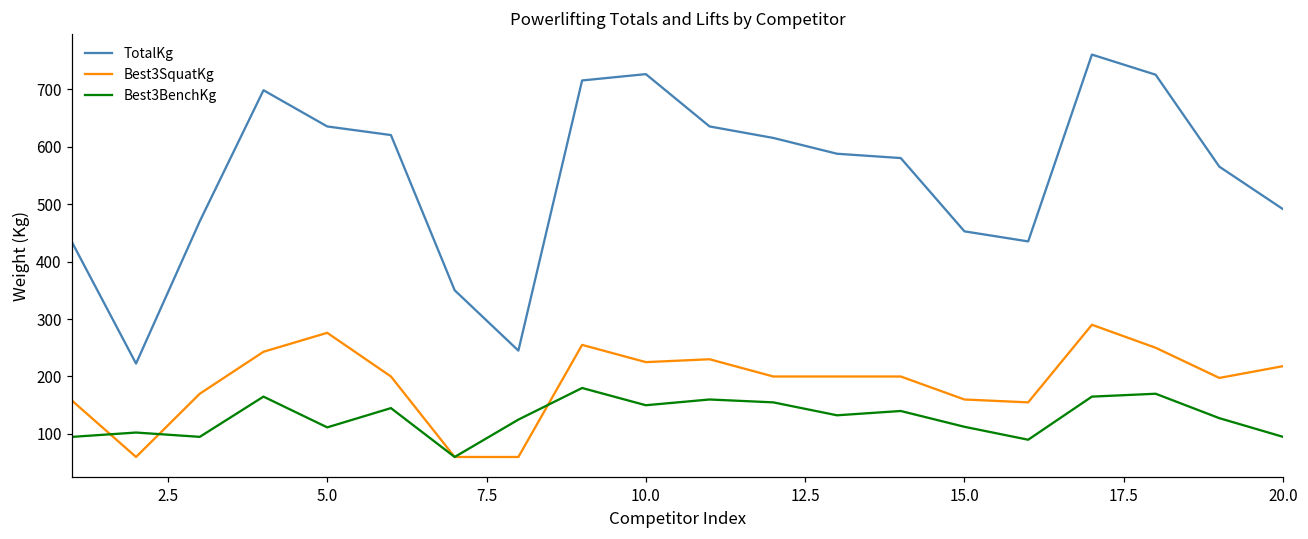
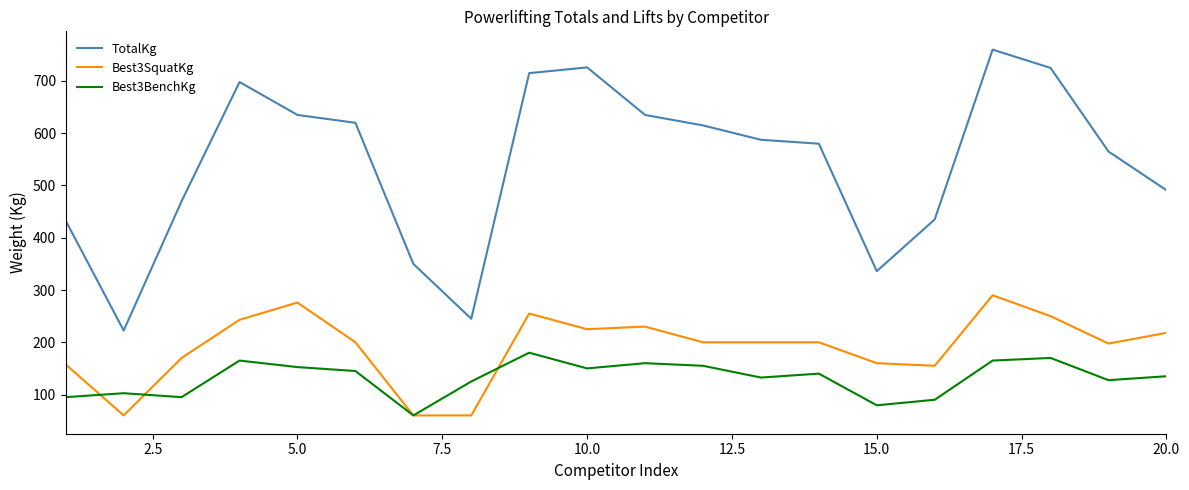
Best3BenchKg, 5.0: 110 -> 150
TotalKg, 15.0: 450 -> 340
Best3BenchKg, 15.0: 110 -> 80
Best3BenchKg, 20.0: 100 -> 140
